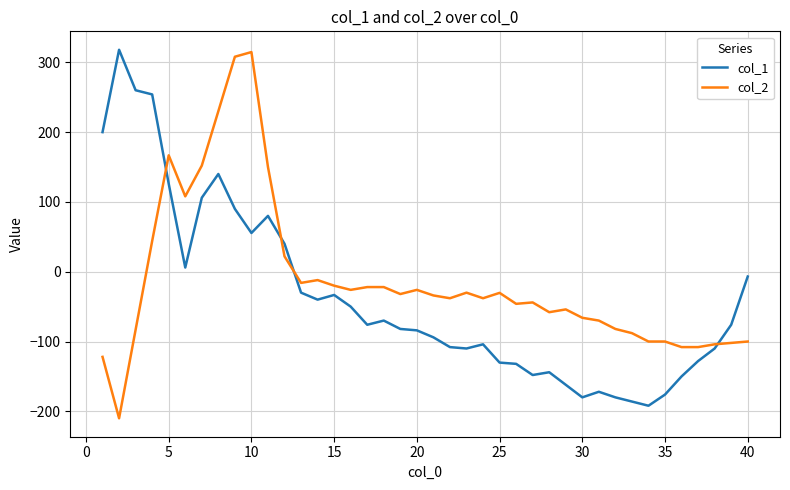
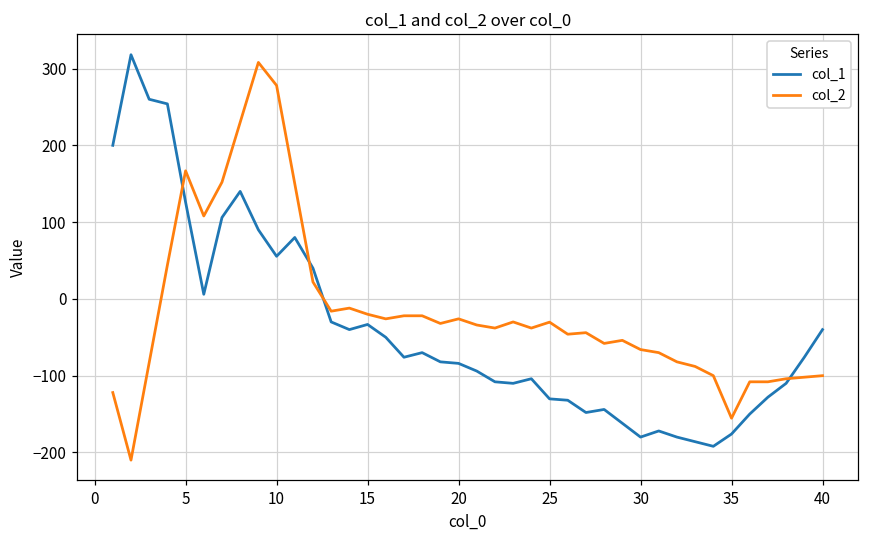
col_2, 10: 310 -> 280
col_2, 35: -100 -> -160
col_1, 40: -10 -> -40
